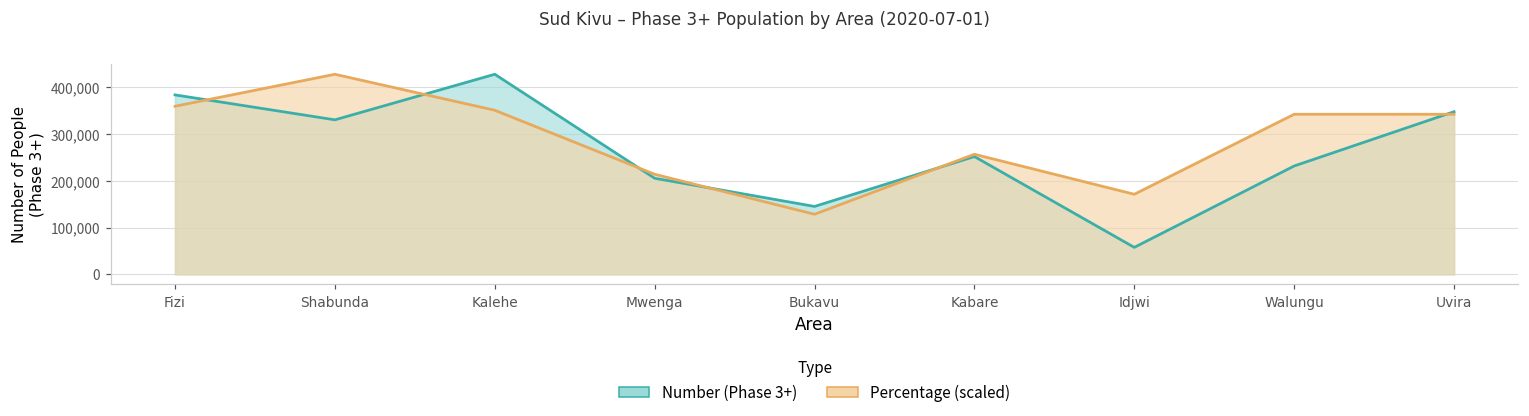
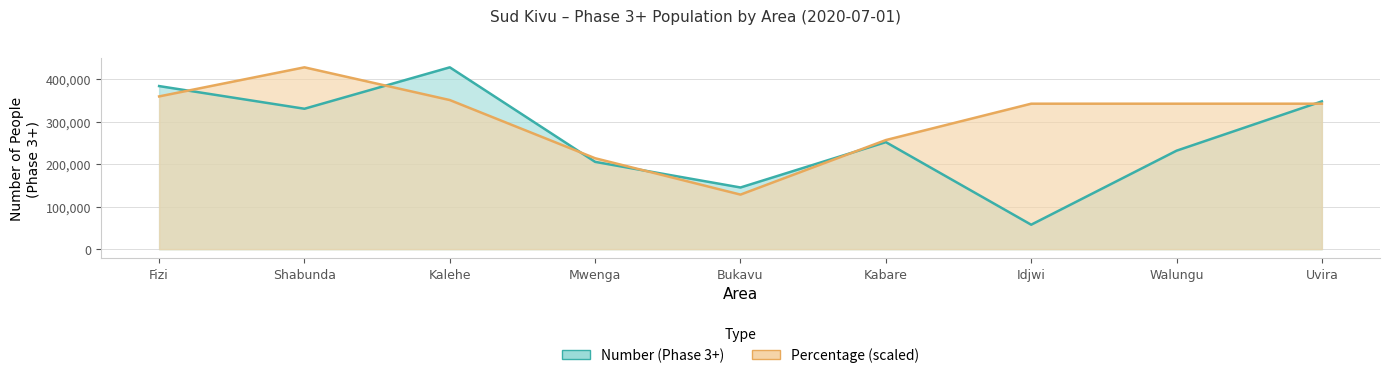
Percentage (scaled), Idjwi: 170,000 -> 340,000
